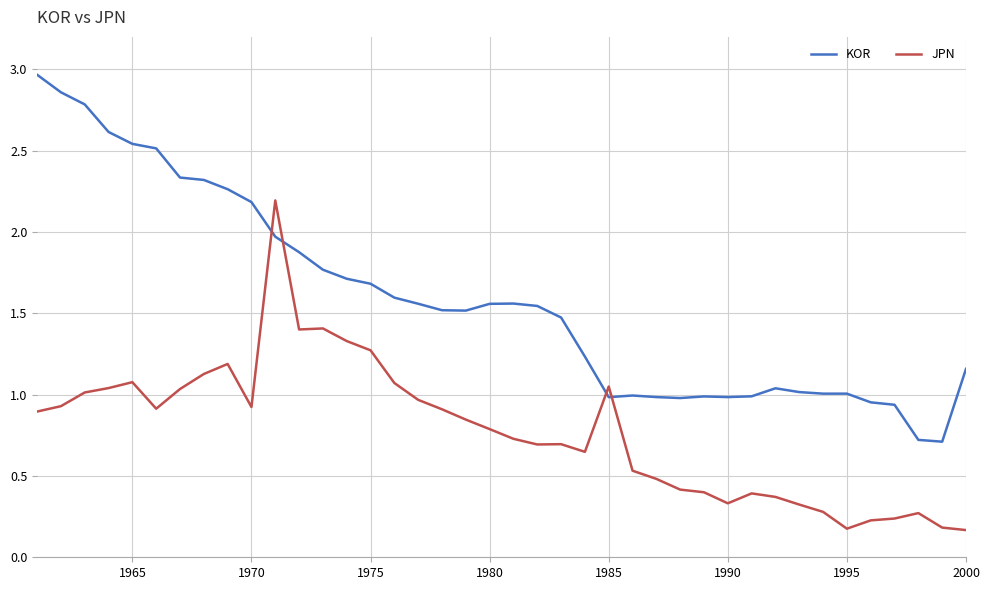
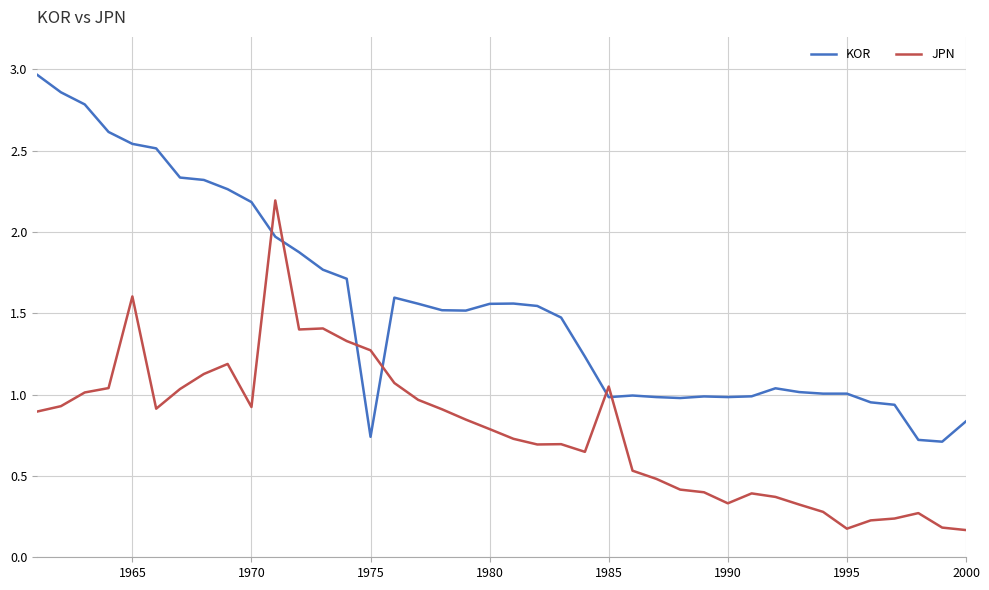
JPN, 1965: 1.08 -> 1.60
KOR, 1975: 1.68 -> 0.74
KOR, 2000: 1.16 -> 0.84
